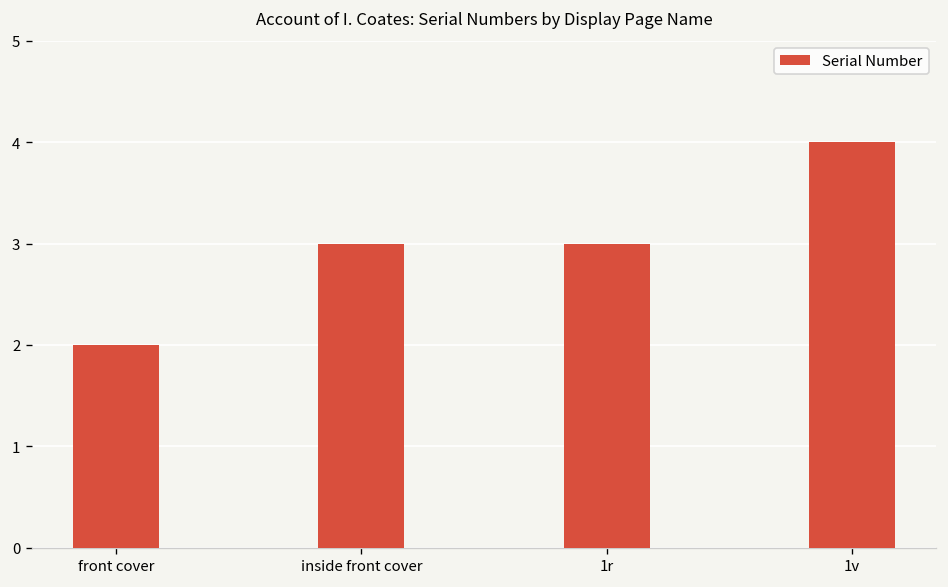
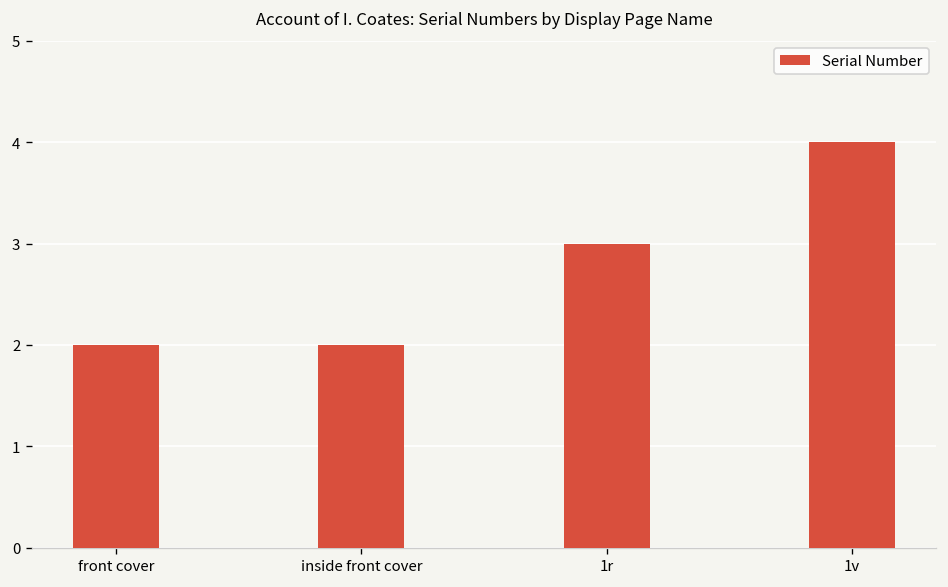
inside front cover: 3 -> 2
